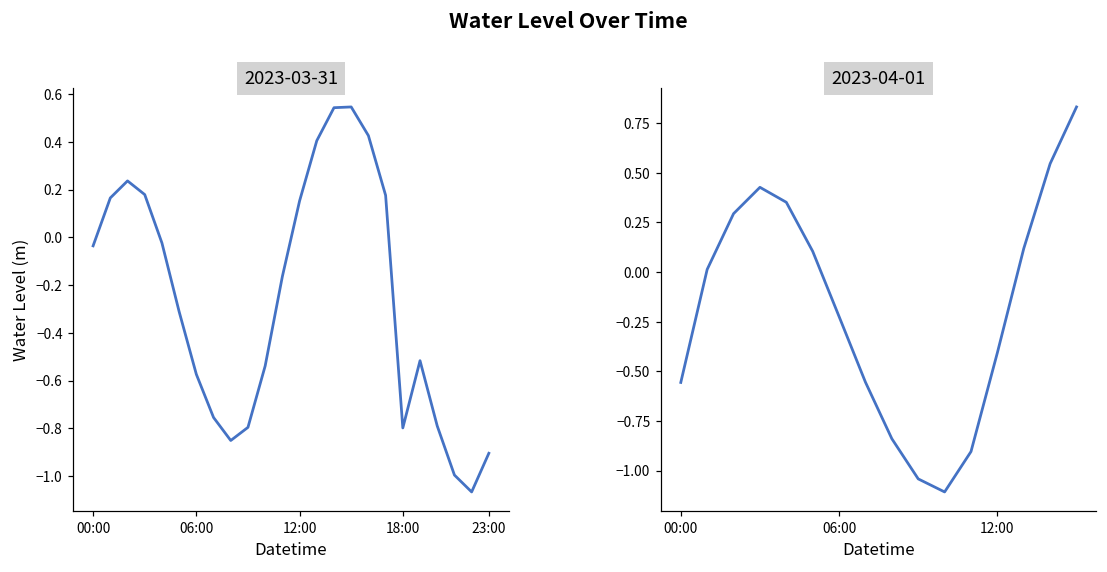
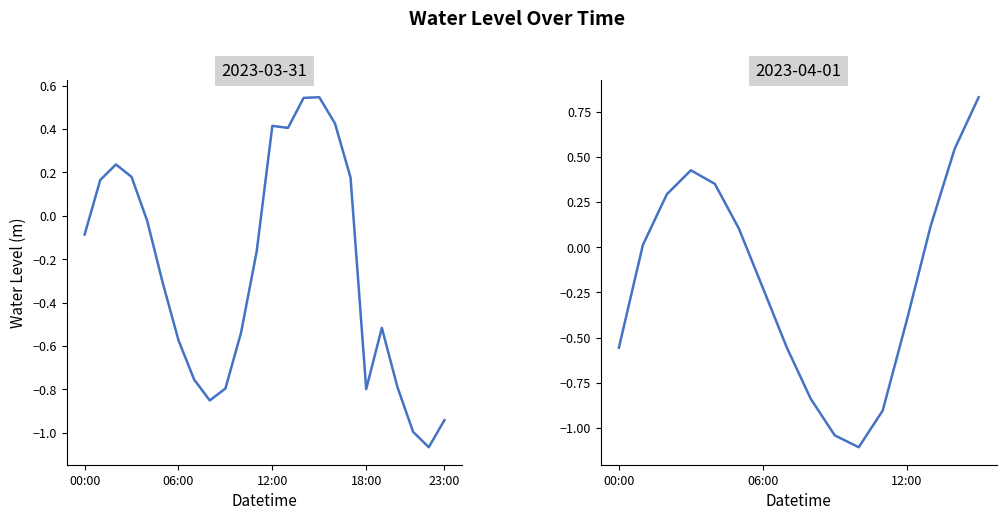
2023-03-31, 00:00: -0.04 -> -0.09
2023-03-31, 12:00: 0.15 -> 0.41
2023-03-31, 23:00: -0.90 -> -0.94
